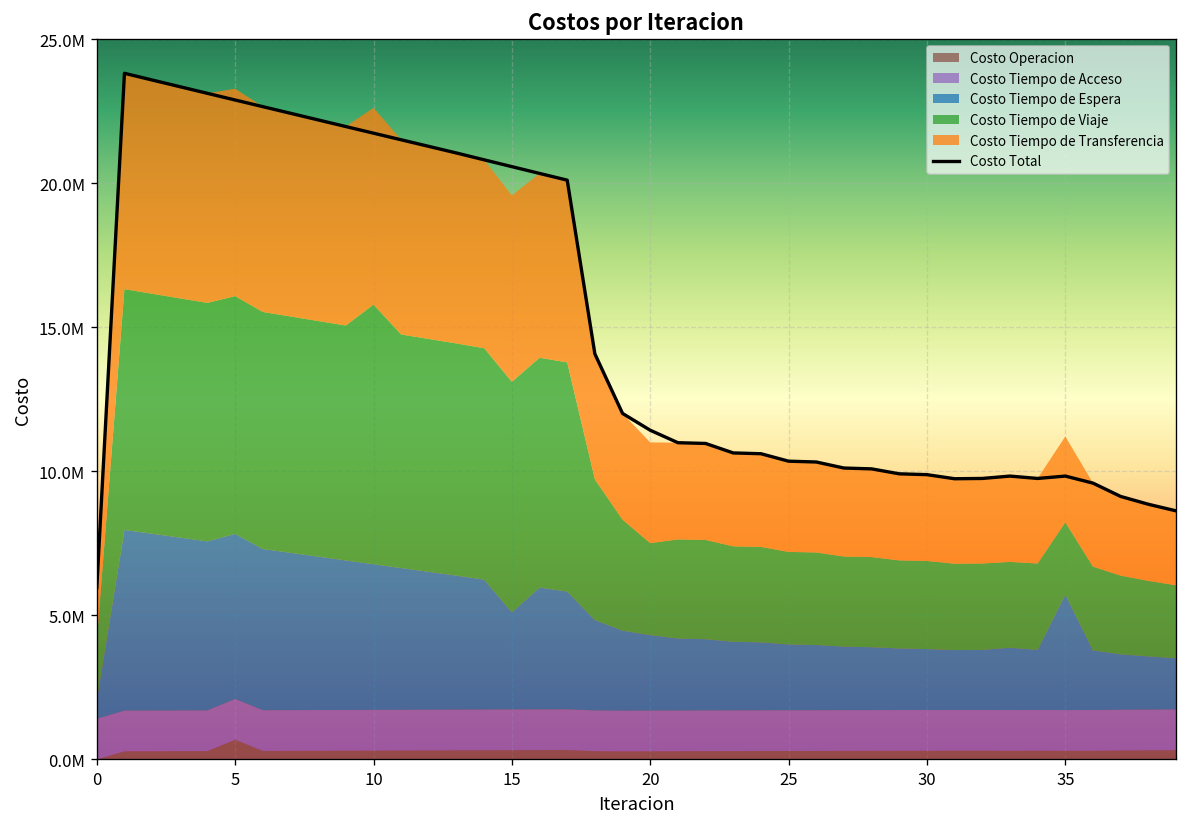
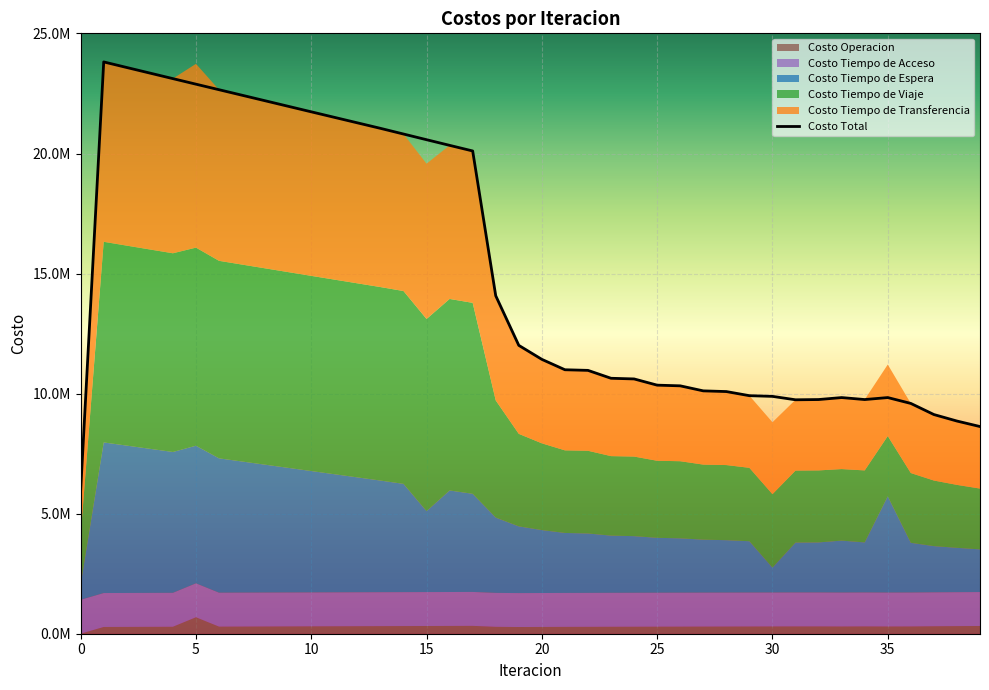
Costo Tiempo de Transferencia, 5: 7200000 -> 7700000
Costo Tiempo de Viaje, 10: 9000000 -> 8100000
Costo Tiempo de Viaje, 20: 3200000 -> 3600000
Costo Tiempo de Espera, 30: 2100000 -> 1000000
